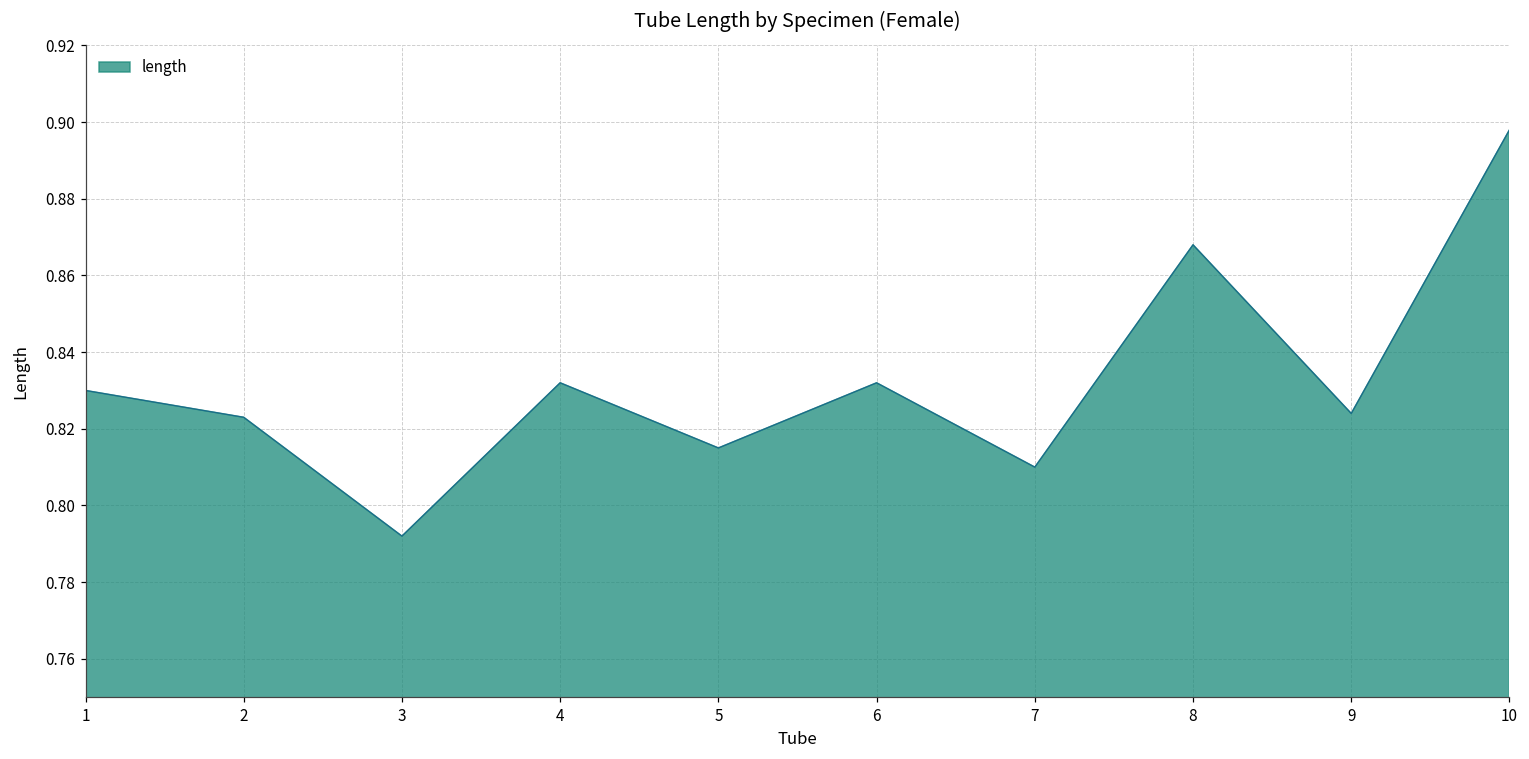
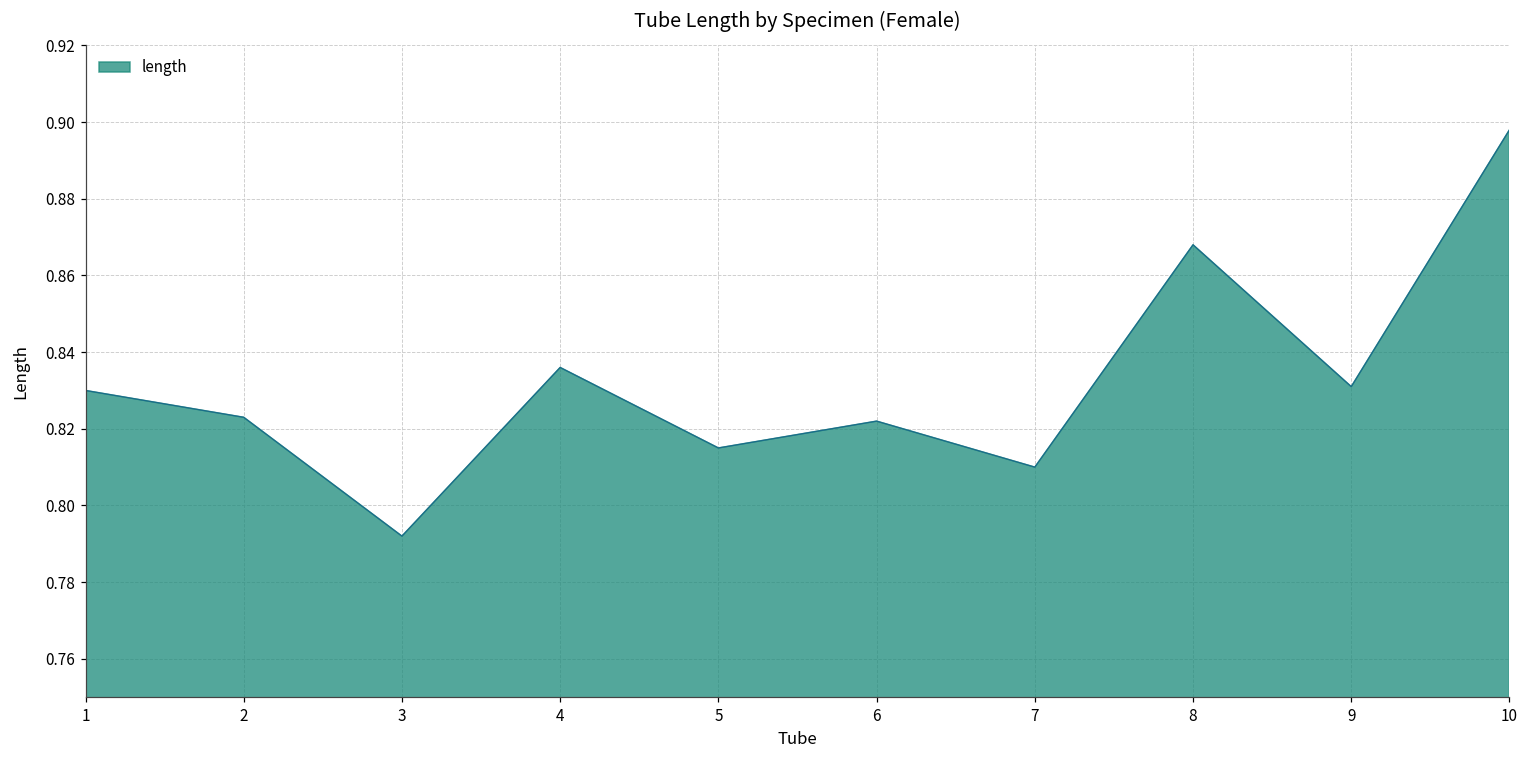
4: 0.832 -> 0.836
6: 0.832 -> 0.822
9: 0.824 -> 0.831
